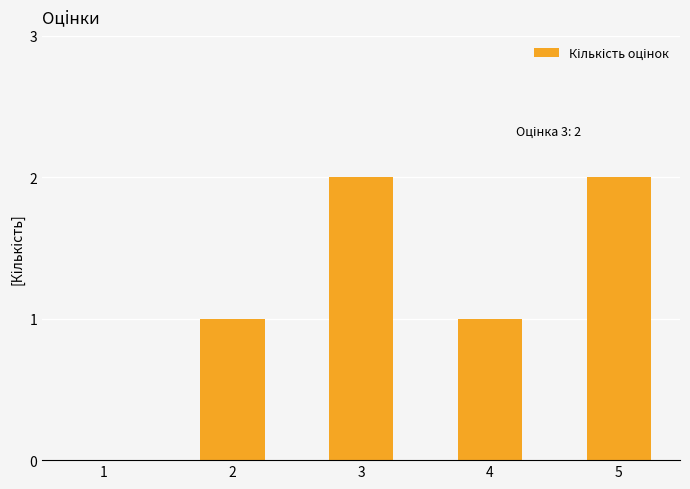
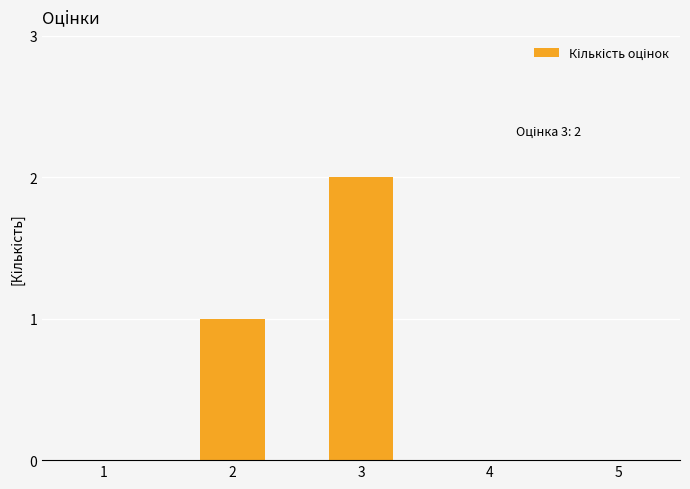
4: 1 -> 0
5: 2 -> 0
